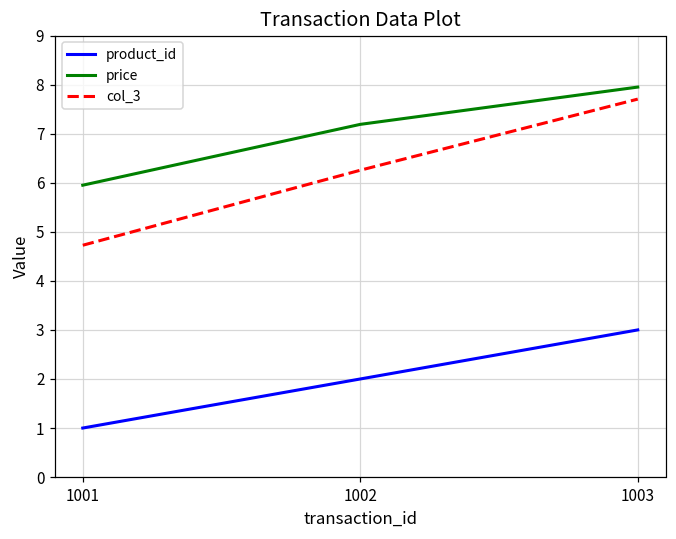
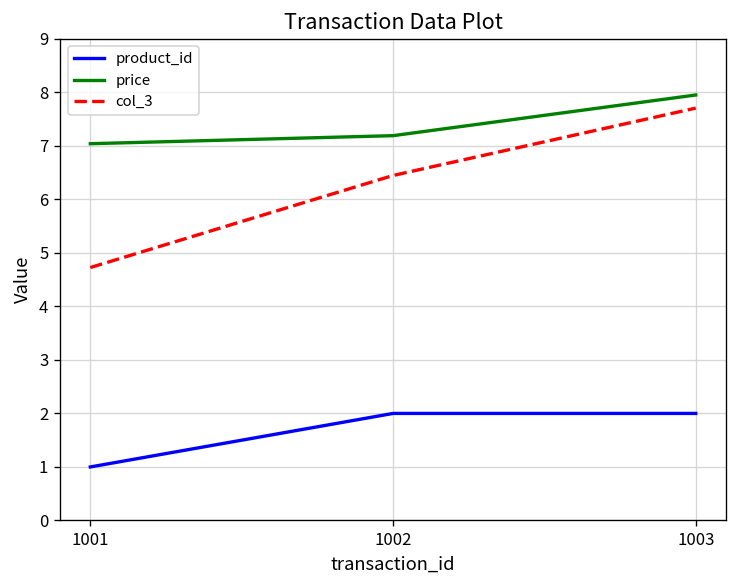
price, 1001: 6.0 -> 7.0
col_3, 1002: 6.3 -> 6.4
product_id, 1003: 3 -> 2
